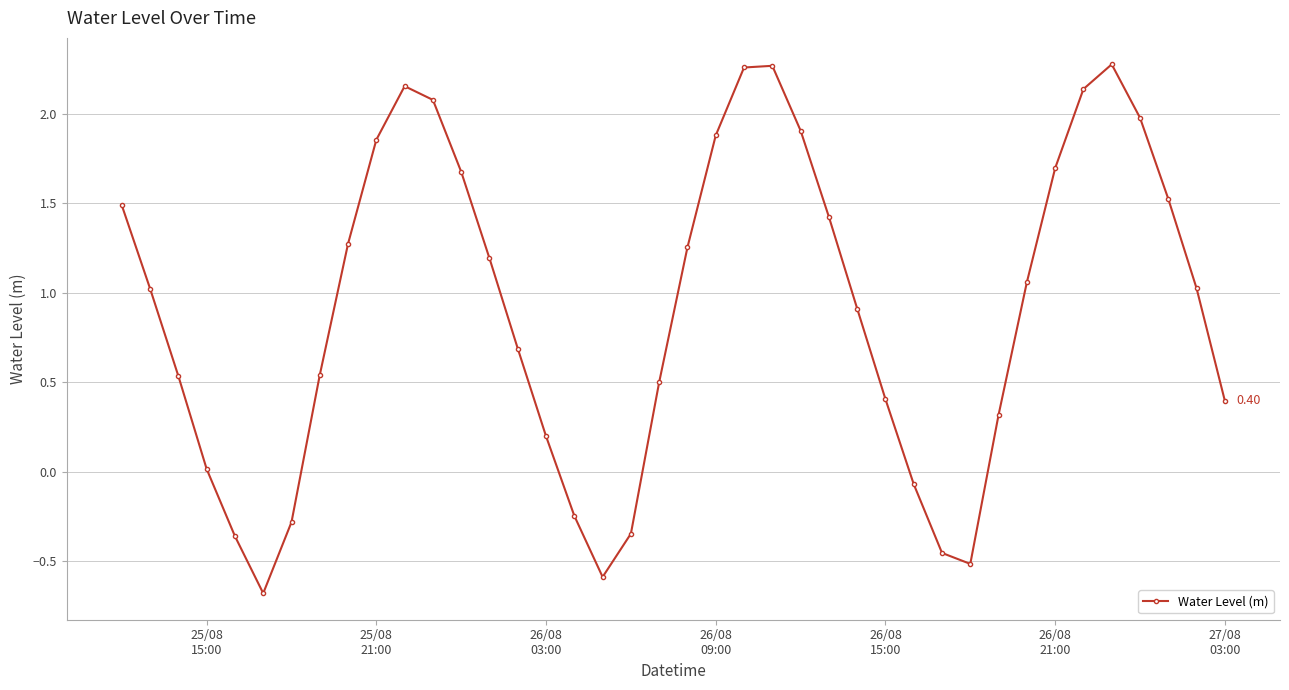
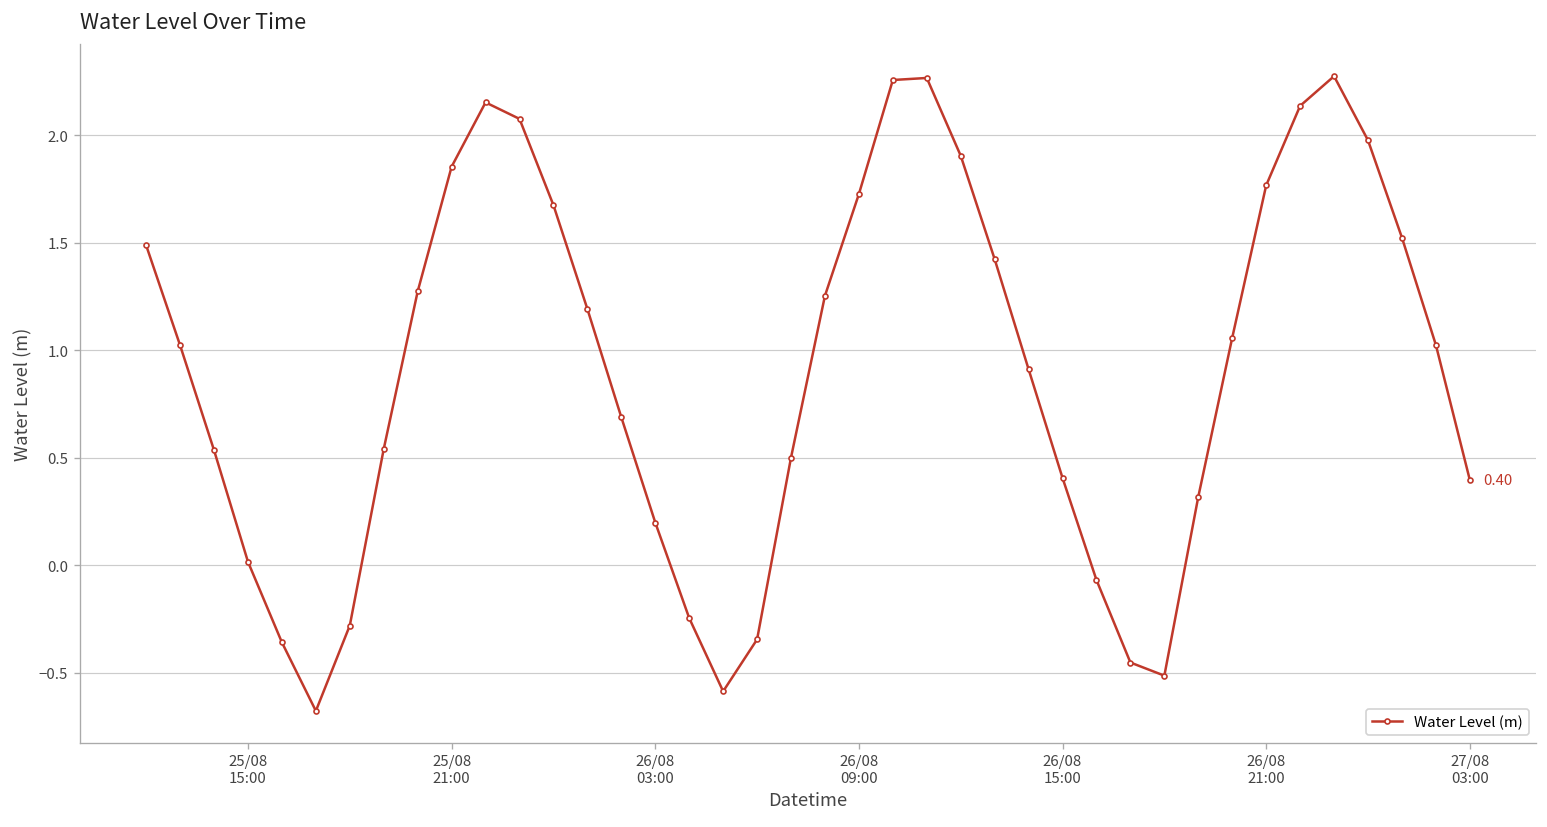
26/08 09:00: 1.88 -> 1.73
26/08 21:00: 1.70 -> 1.77
